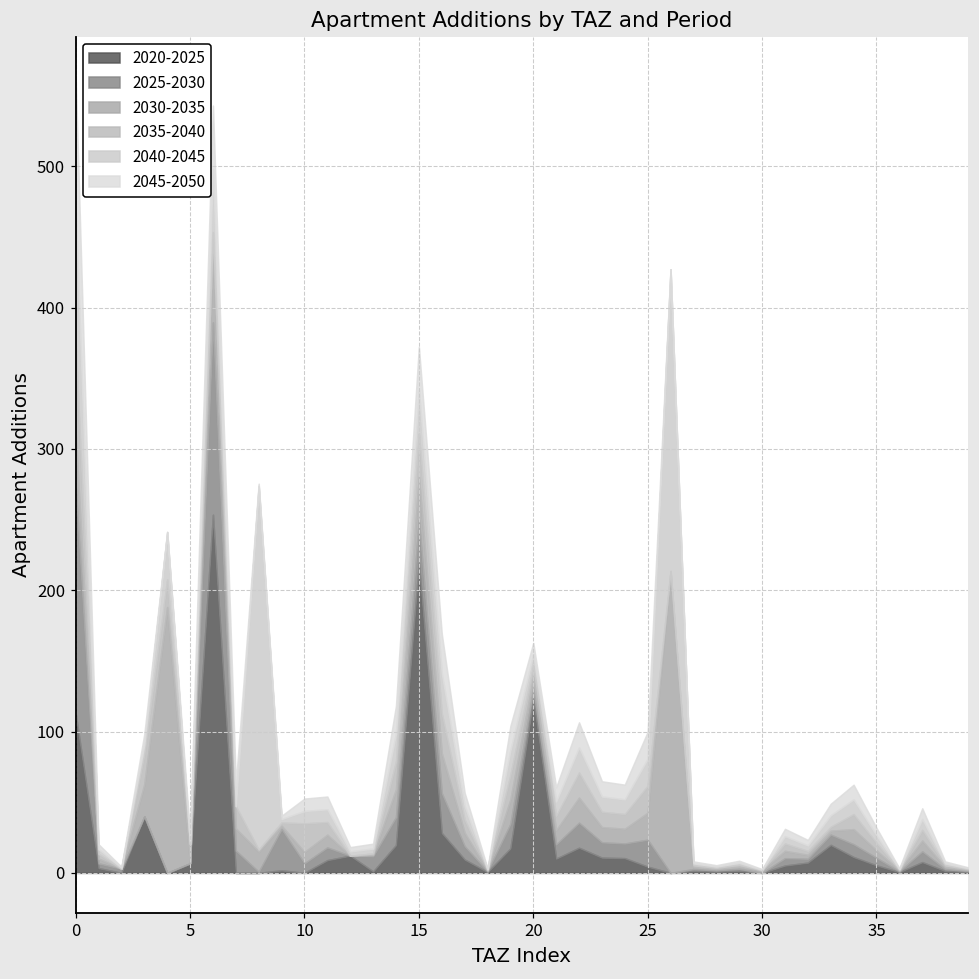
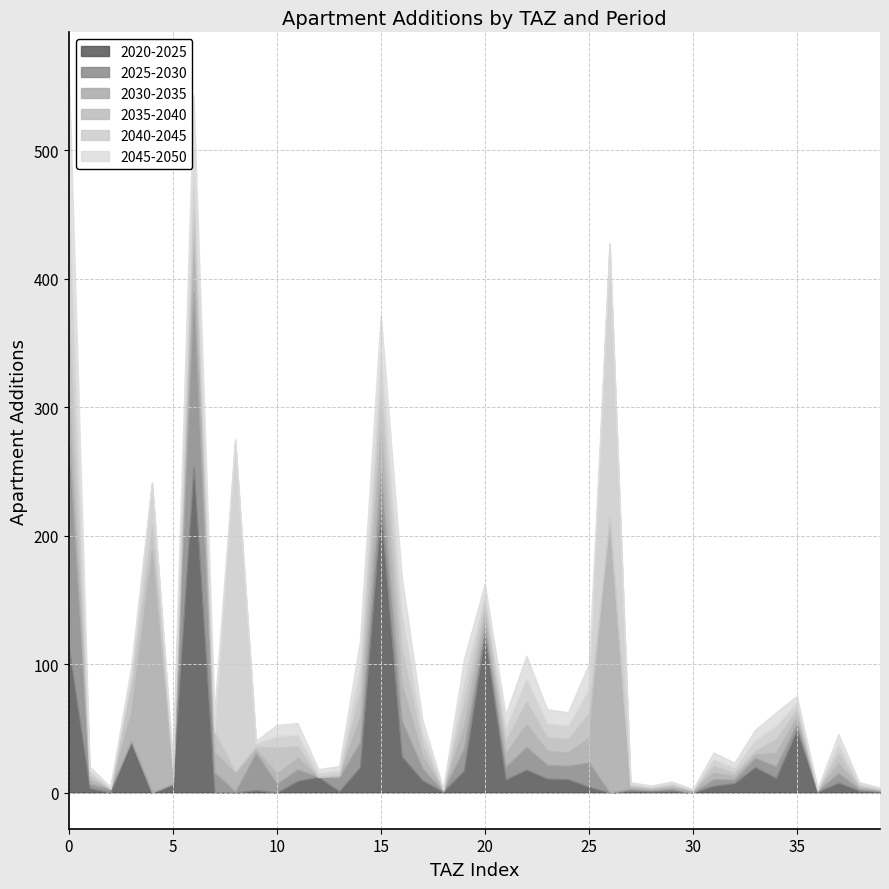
2020-2025, 35: 5 -> 49
